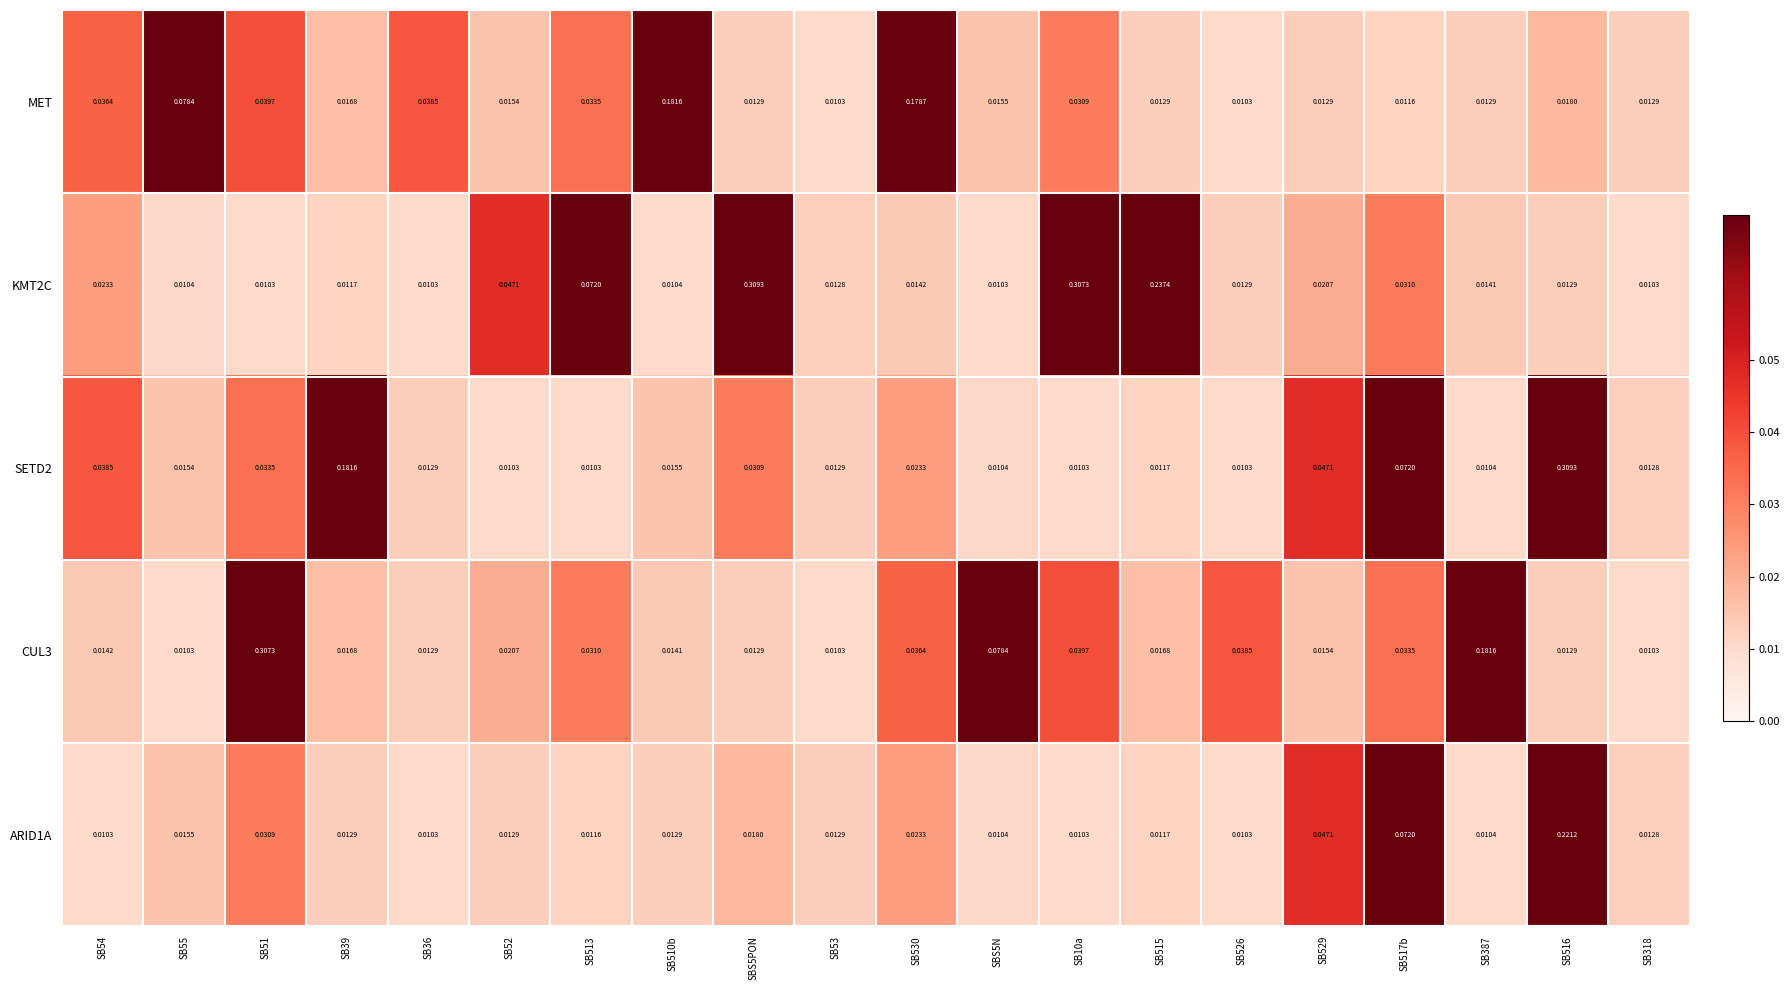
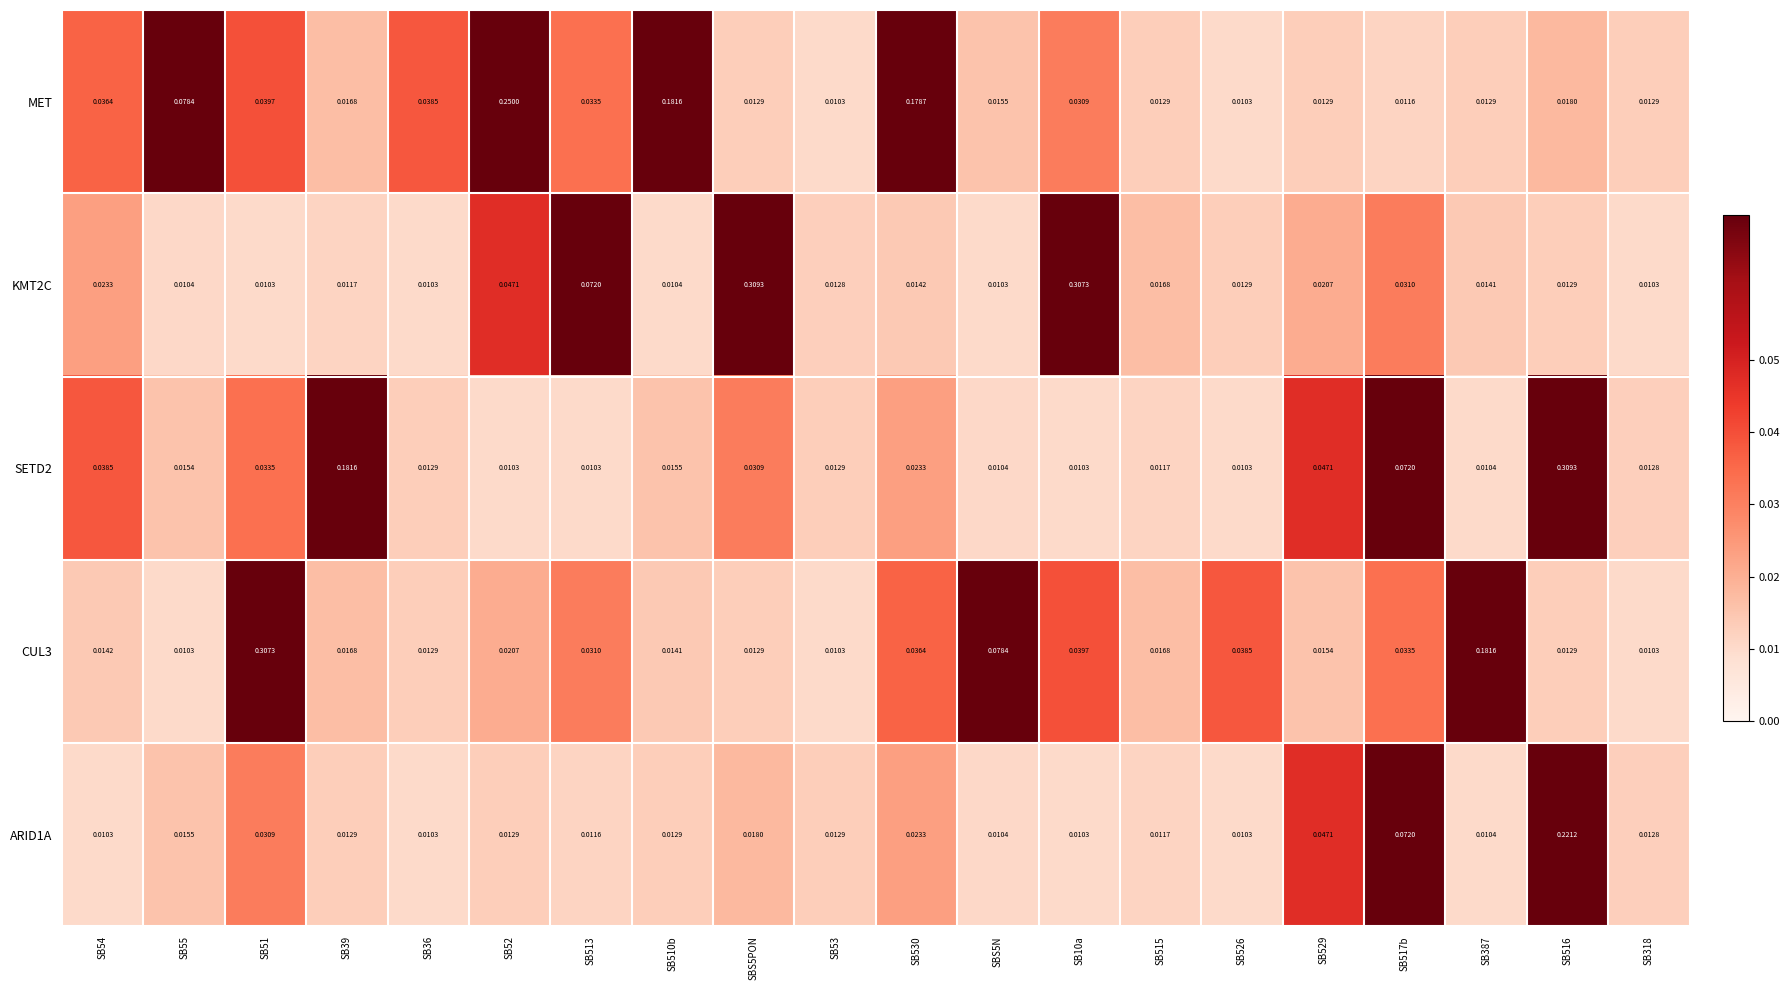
MET, SB52: 0.0154 -> 0.2500
KMT2C, SB515: 0.2374 -> 0.0168
